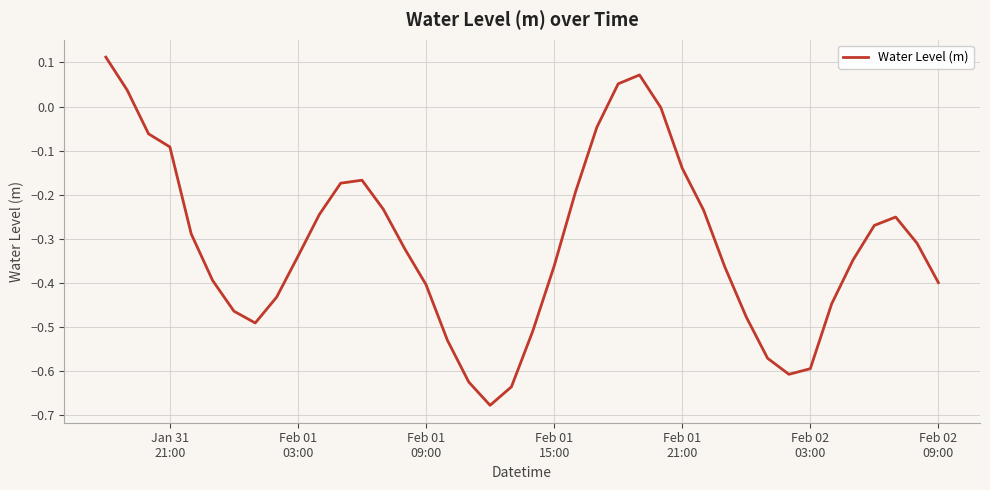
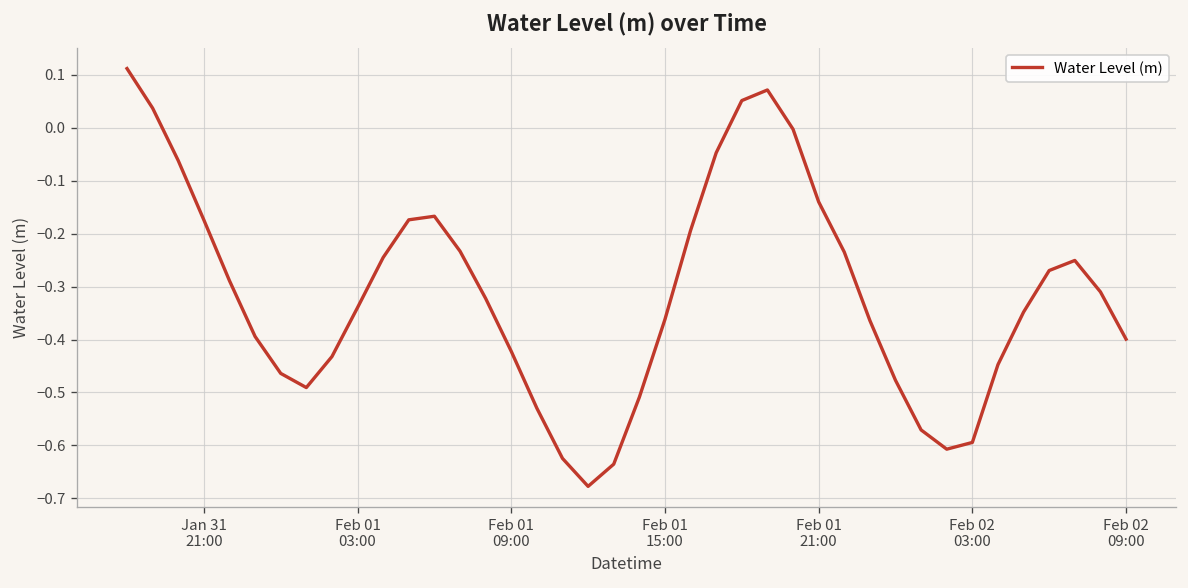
Jan 31 21:00: -0.09 -> -0.17
Feb 01 09:00: -0.40 -> -0.42
